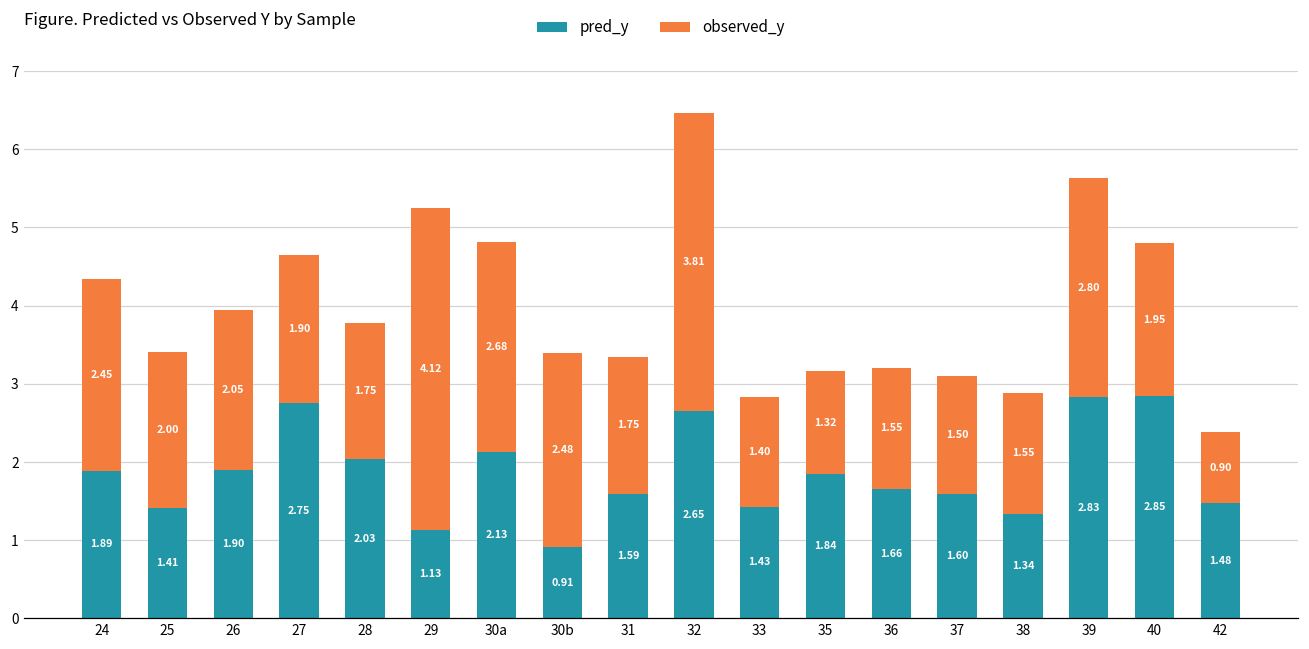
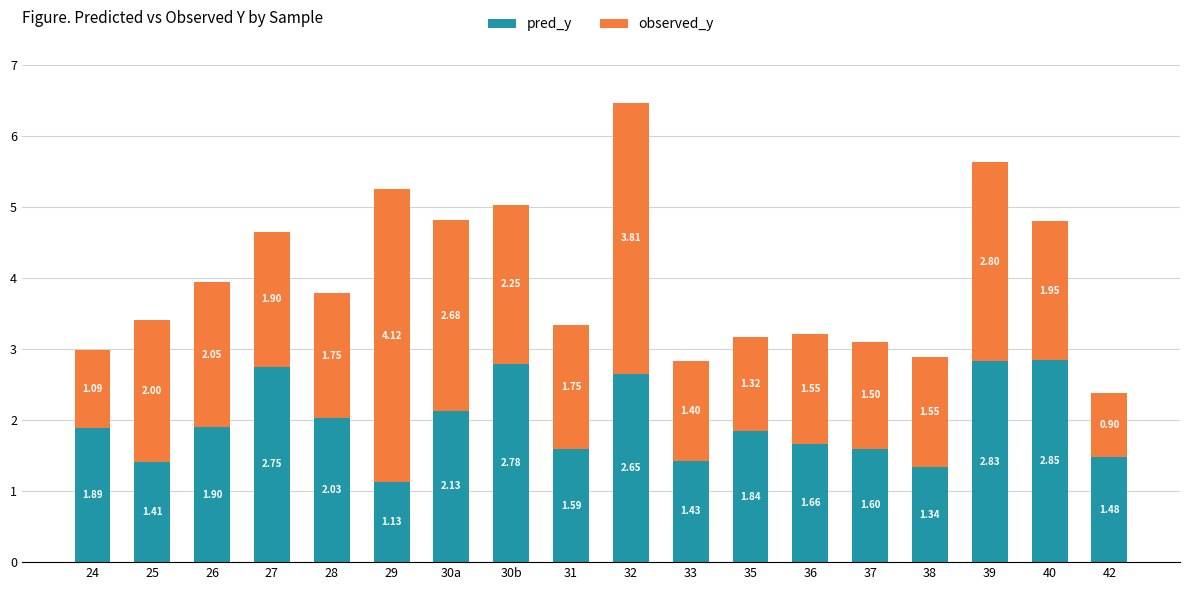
observed_y, 24: 2.45 -> 1.09
pred_y, 30b: 0.91 -> 2.78
observed_y, 30b: 2.48 -> 2.25
